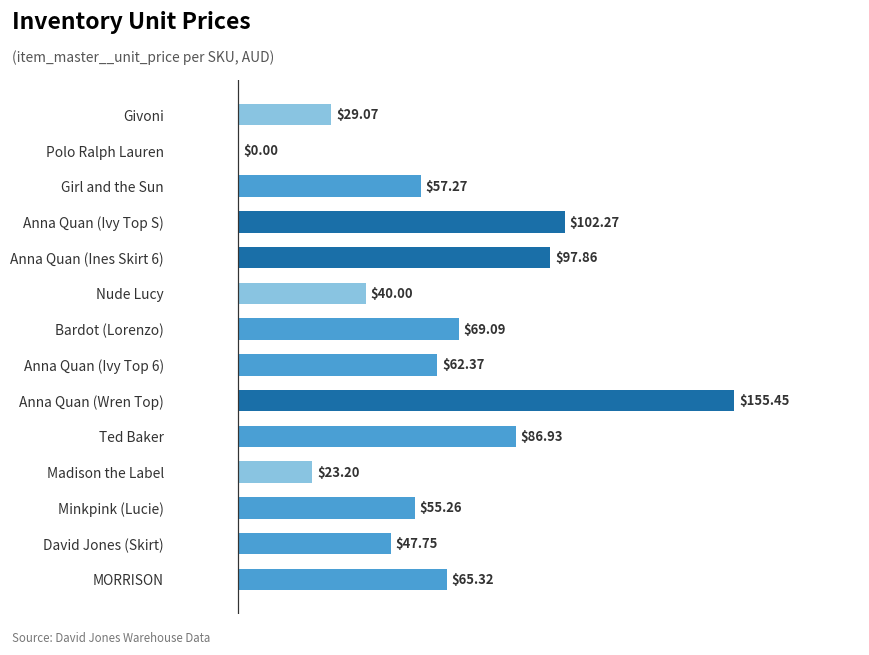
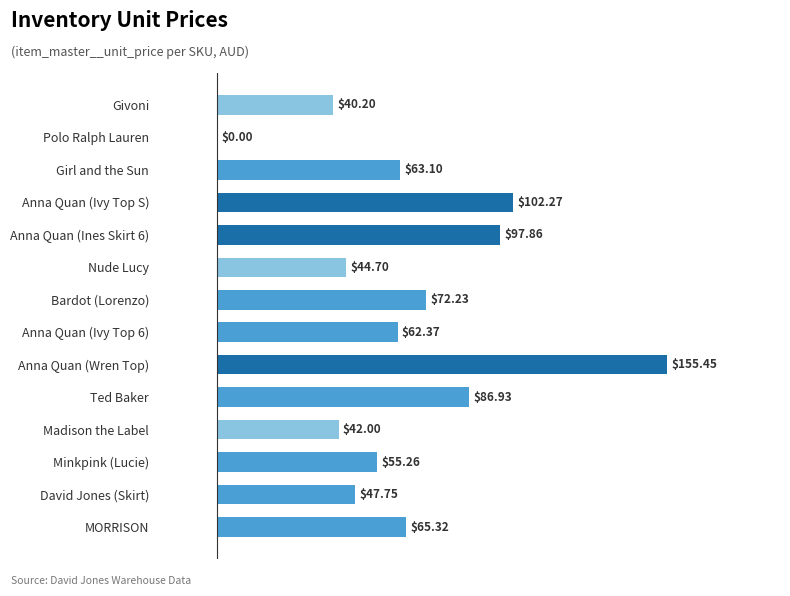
Givoni: $29.07 -> $40.20
Girl and the Sun: $57.27 -> $63.10
Nude Lucy: $40.00 -> $44.70
Bardot (Lorenzo): $69.09 -> $72.23
Madison the Label: $23.20 -> $42.00
